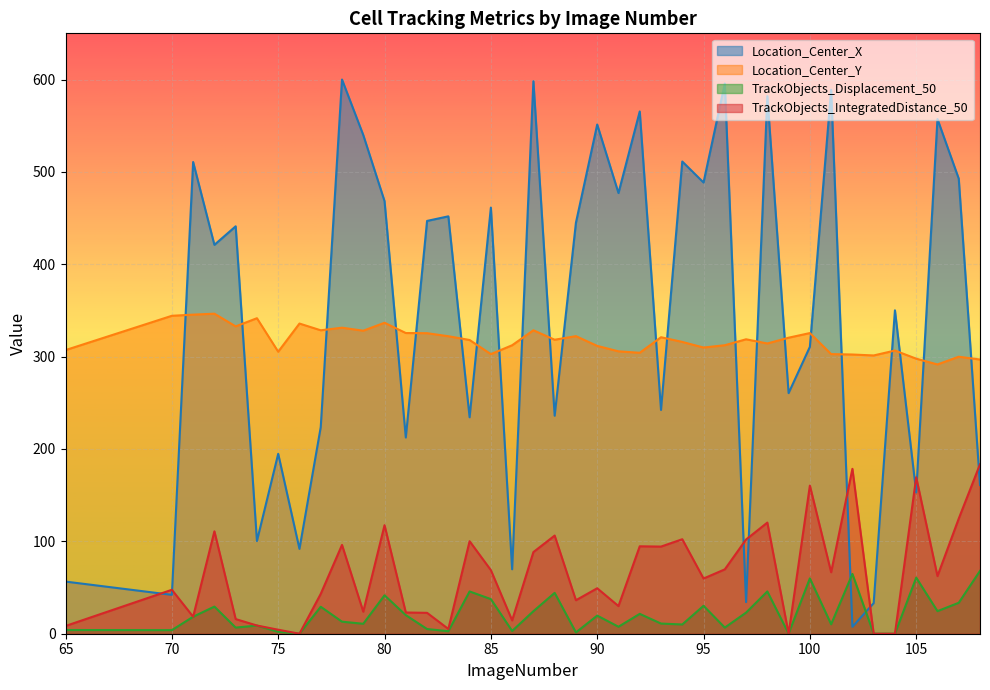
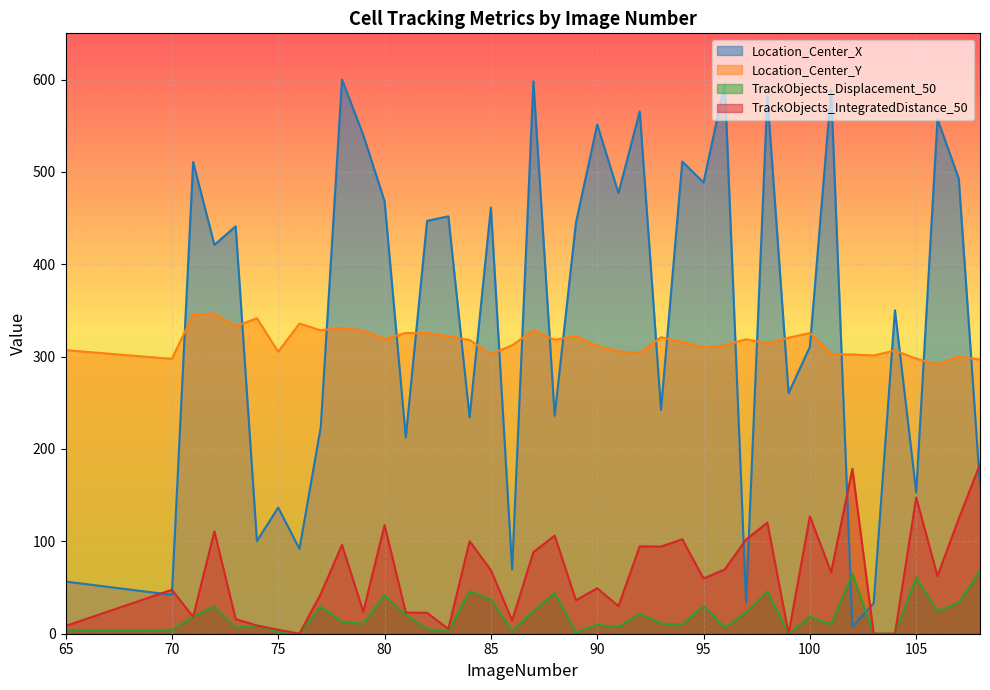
Location_Center_Y, 70: 340 -> 300
Location_Center_X, 75: 190 -> 140
Location_Center_Y, 80: 340 -> 320
TrackObjects_Displacement_50, 90: 20 -> 10
TrackObjects_Displacement_50, 100: 60 -> 20
TrackObjects_IntegratedDistance_50, 100: 160 -> 130
TrackObjects_IntegratedDistance_50, 105: 170 -> 150
